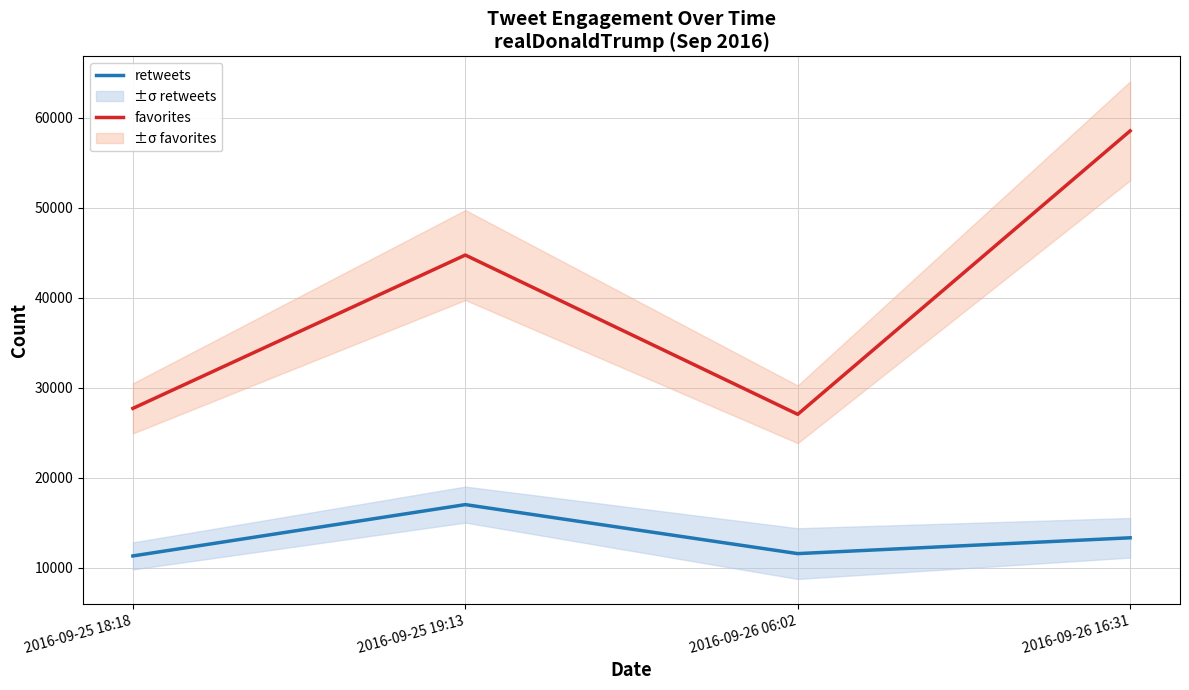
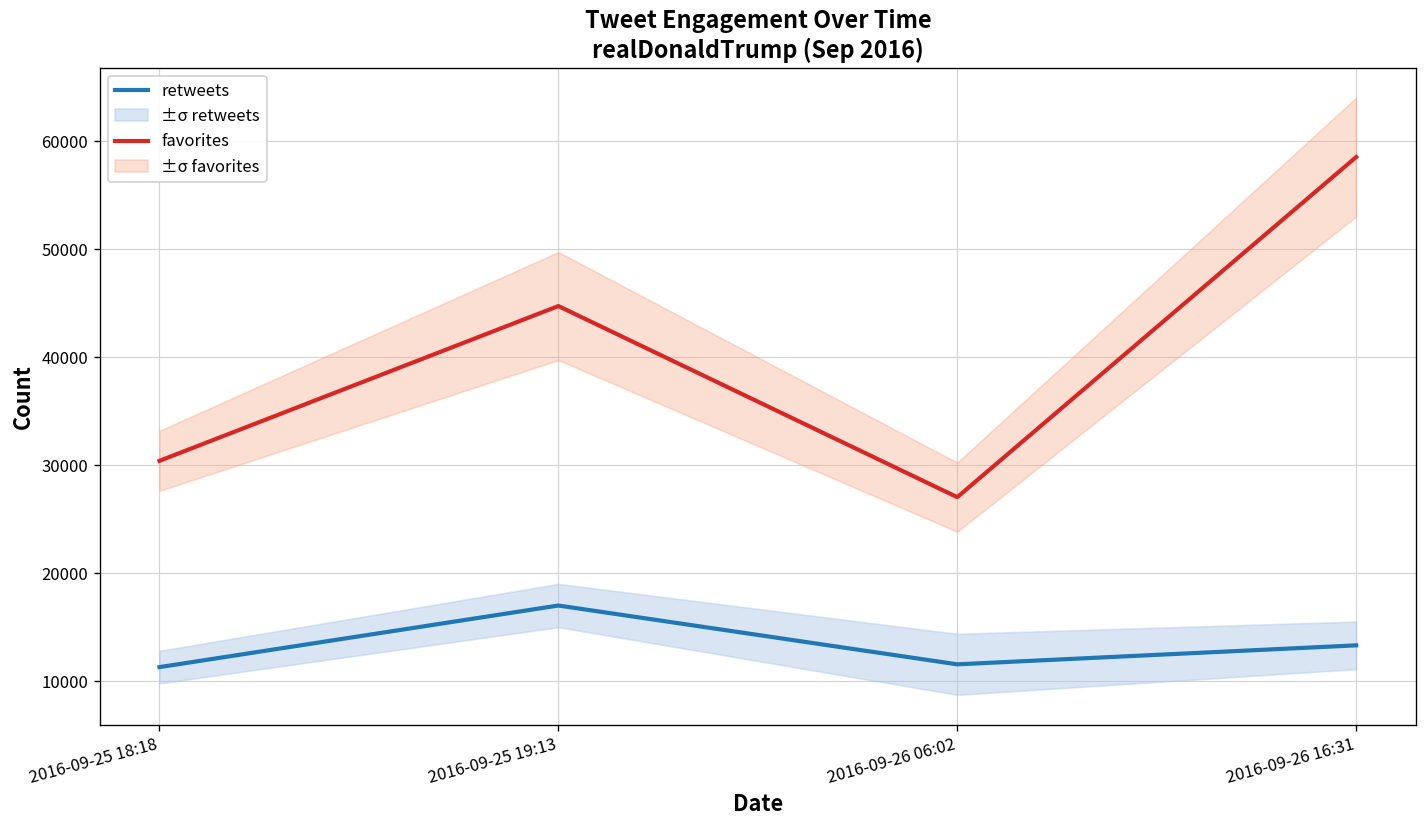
favorites, 2016-09-25 18:18: 28000 -> 30000
